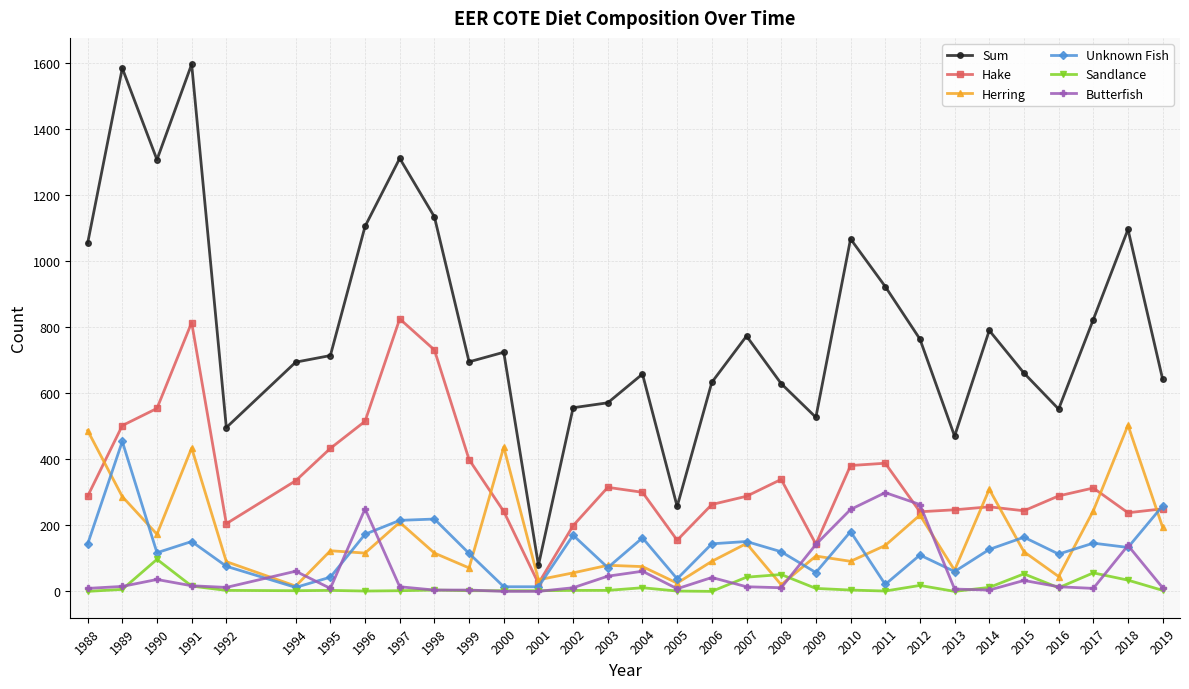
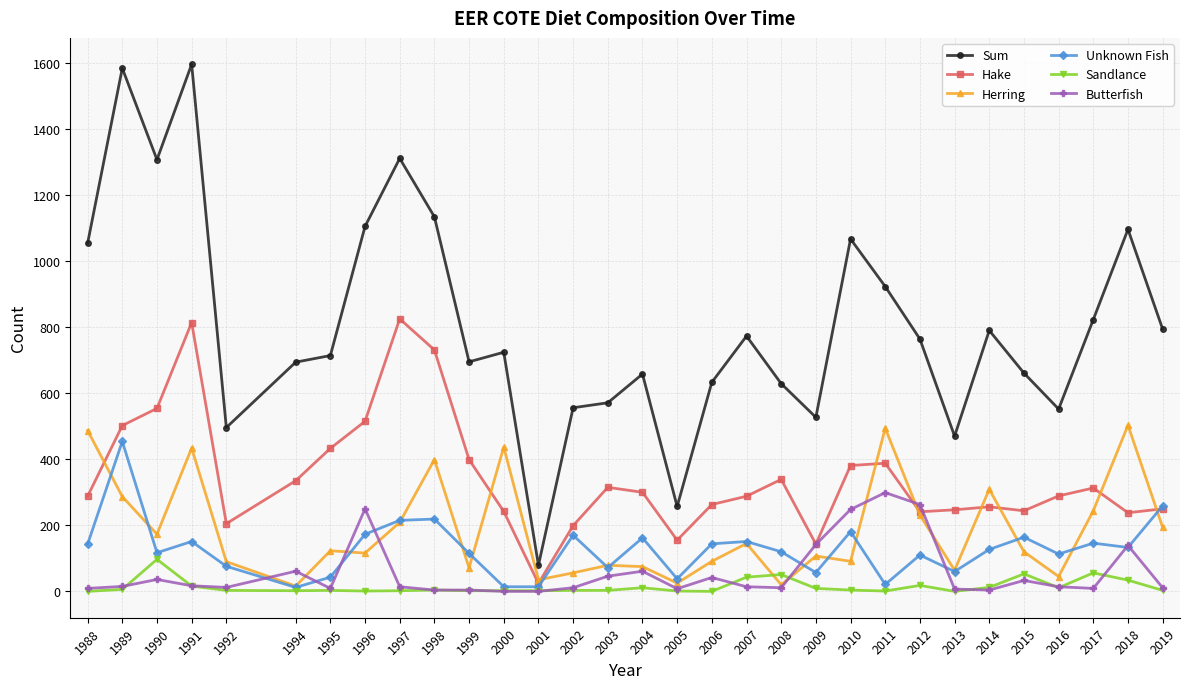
Herring, 1998: 120 -> 400
Herring, 2011: 140 -> 490
Sum, 2019: 640 -> 790
